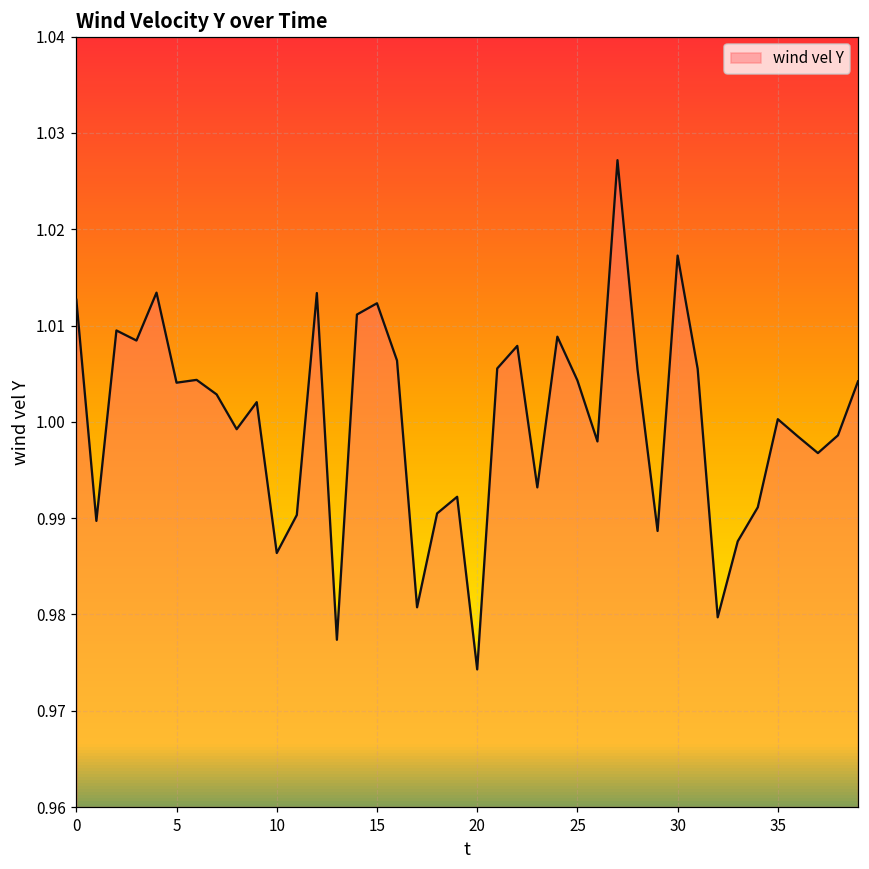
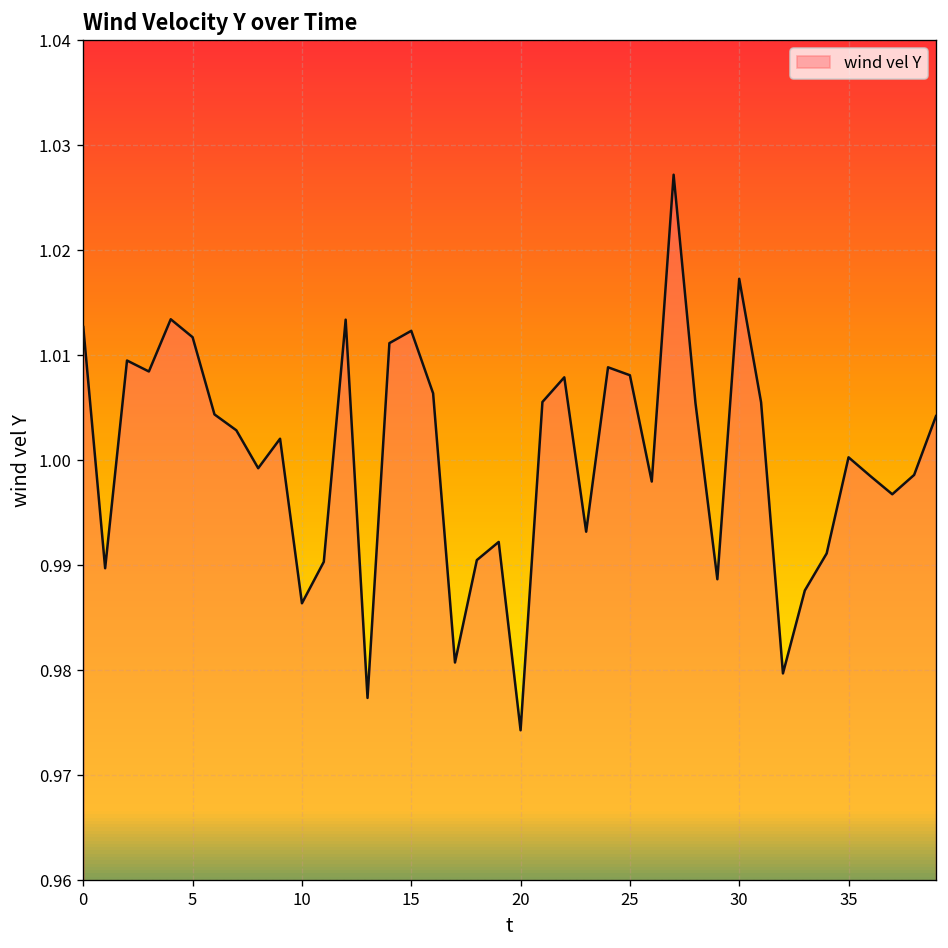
5: 1.004 -> 1.012
25: 1.004 -> 1.008
